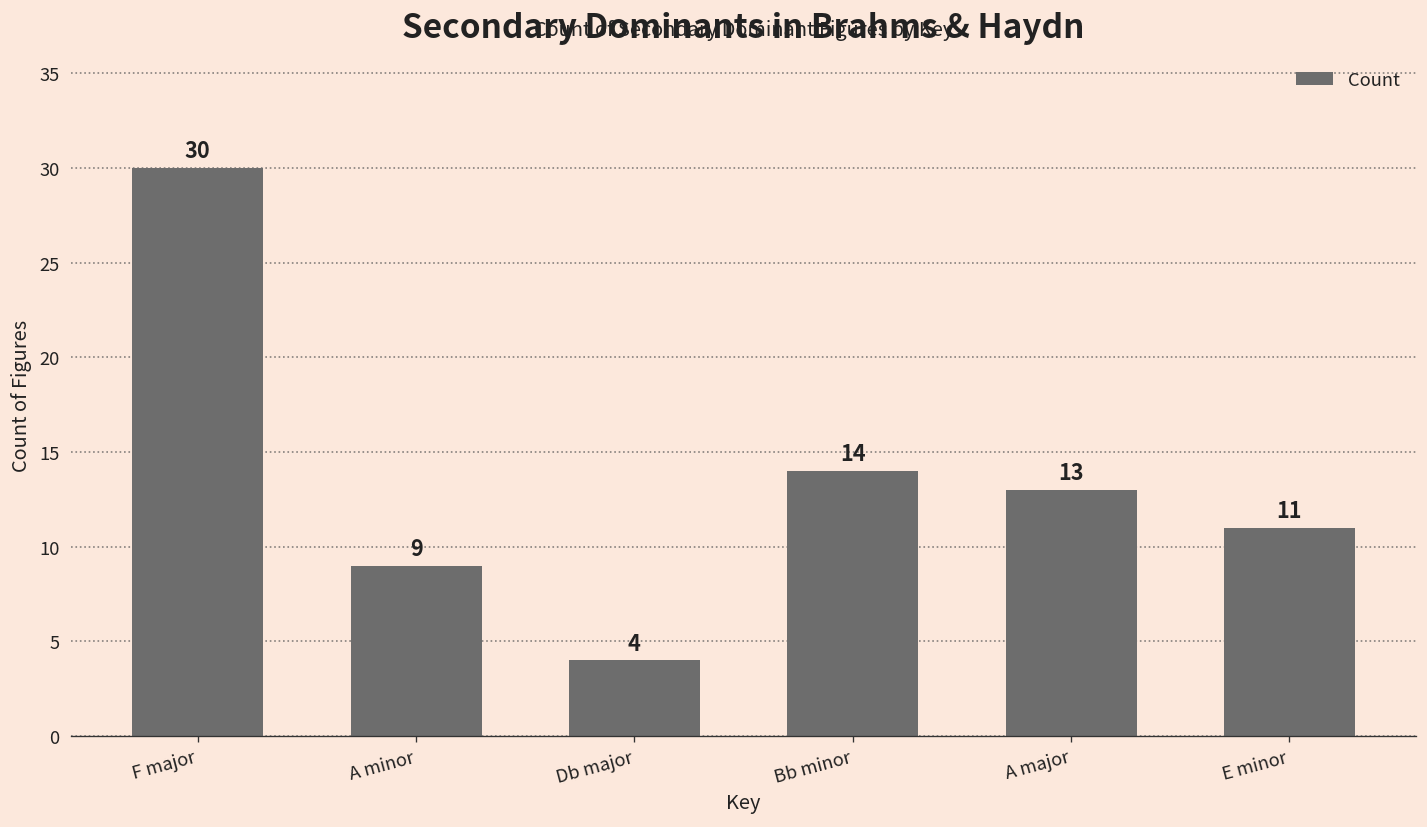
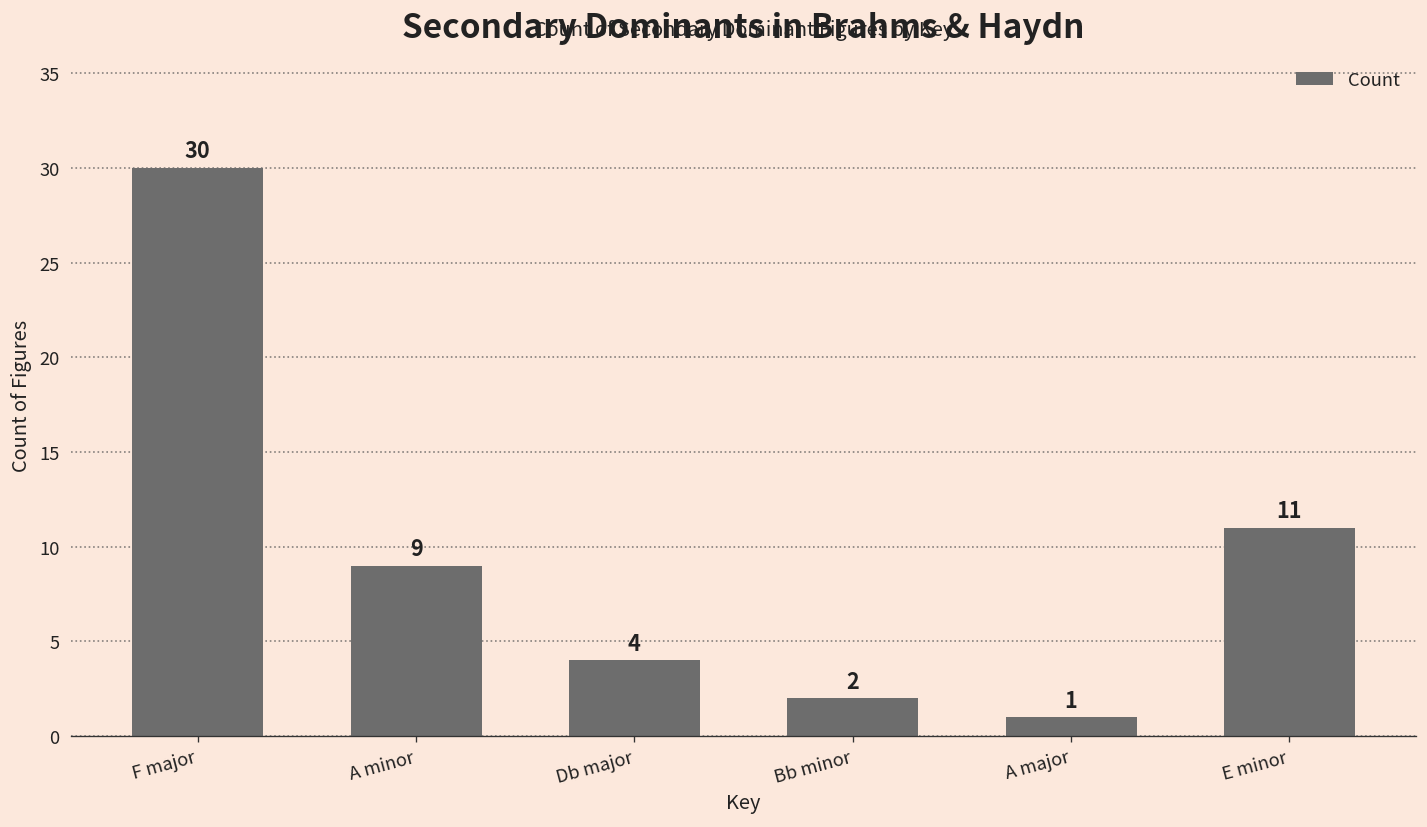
Bb minor: 14 -> 2
A major: 13 -> 1
